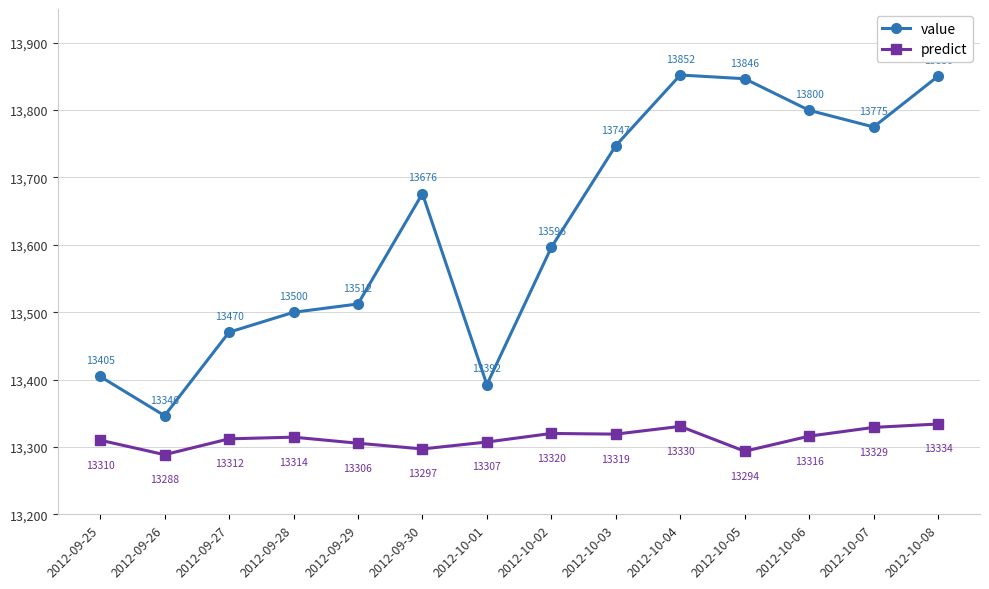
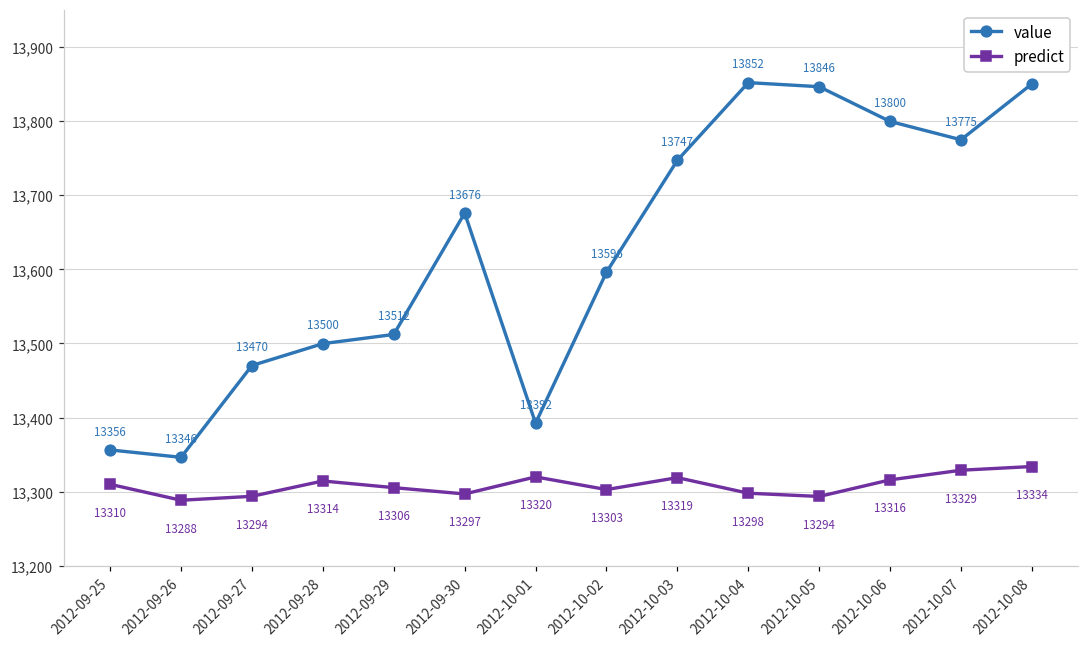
value, 2012-09-25: 13405 -> 13356
predict, 2012-09-27: 13312 -> 13294
predict, 2012-10-01: 13307 -> 13320
predict, 2012-10-02: 13320 -> 13303
predict, 2012-10-04: 13330 -> 13298
